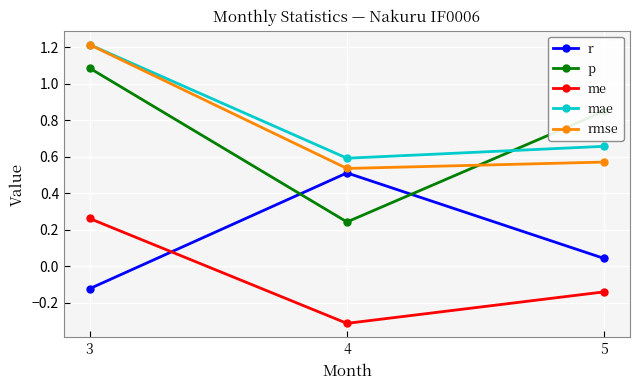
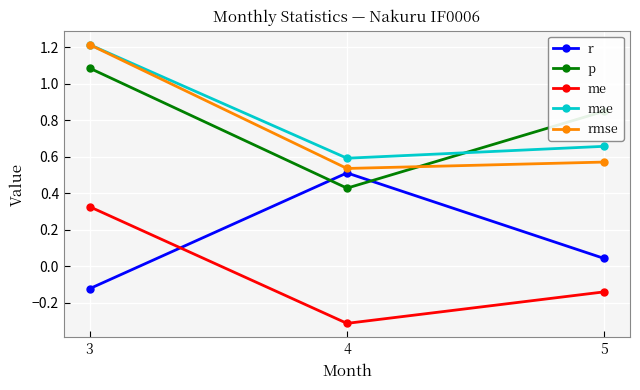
me, 3: 0.26 -> 0.33
p, 4: 0.24 -> 0.43
